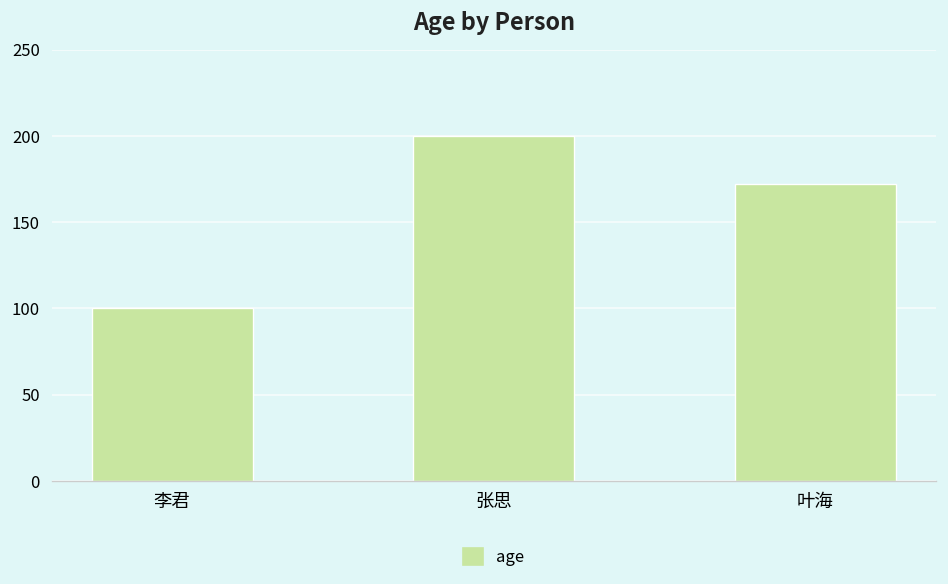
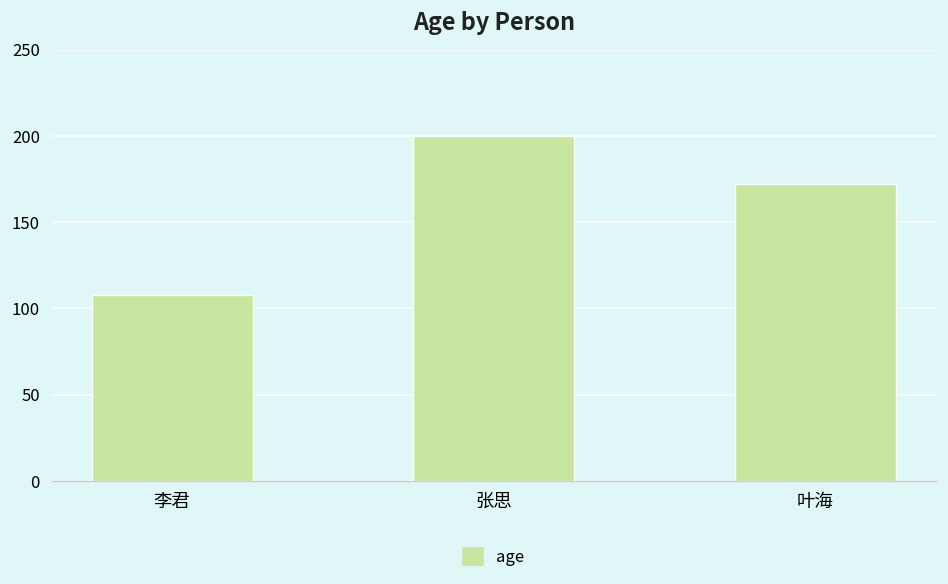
李君: 100 -> 108
